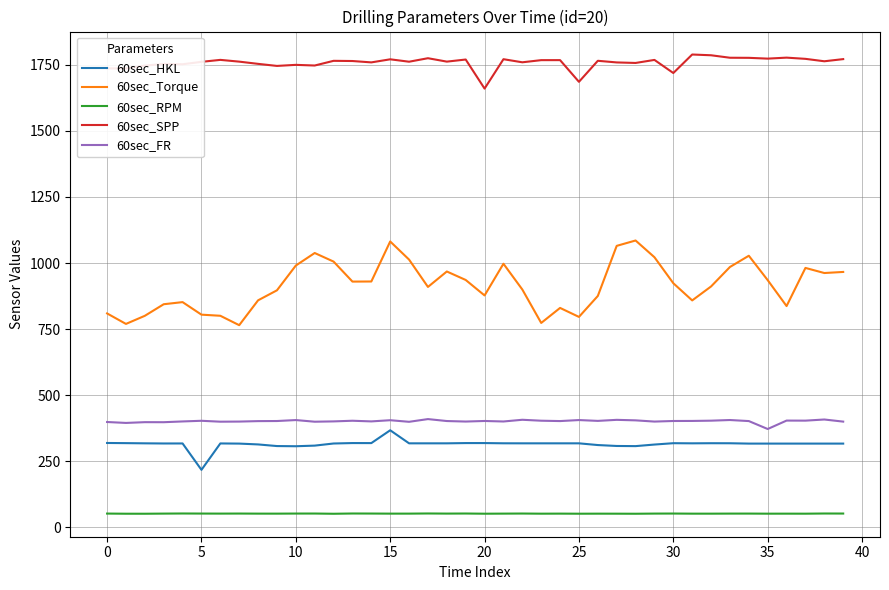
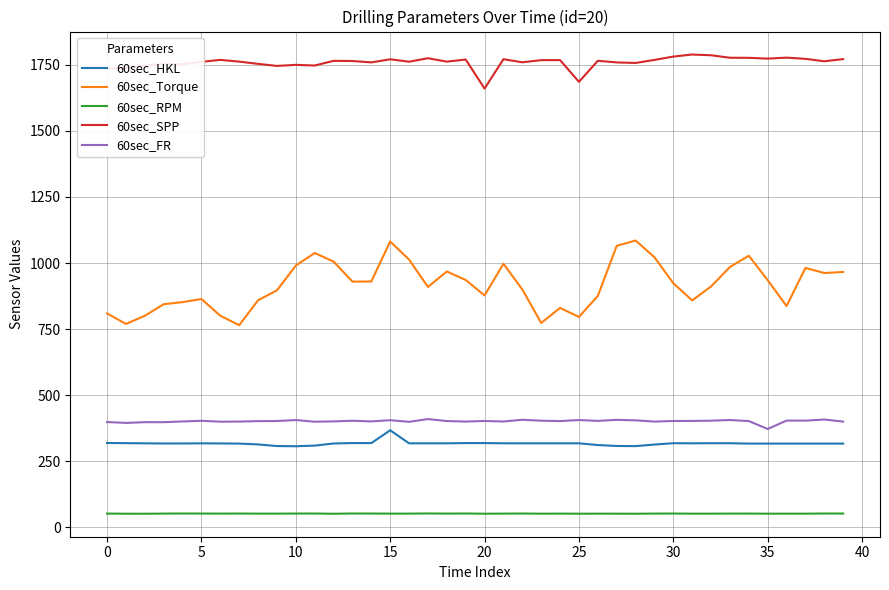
60sec_HKL, 5: 220 -> 320
60sec_Torque, 5: 800 -> 860
60sec_SPP, 30: 1720 -> 1780
